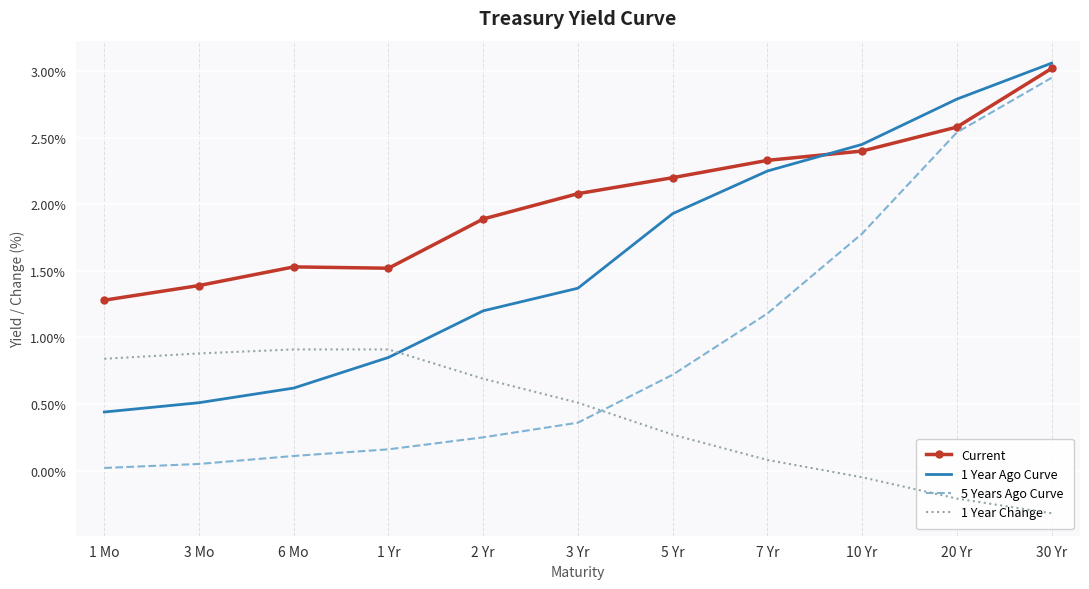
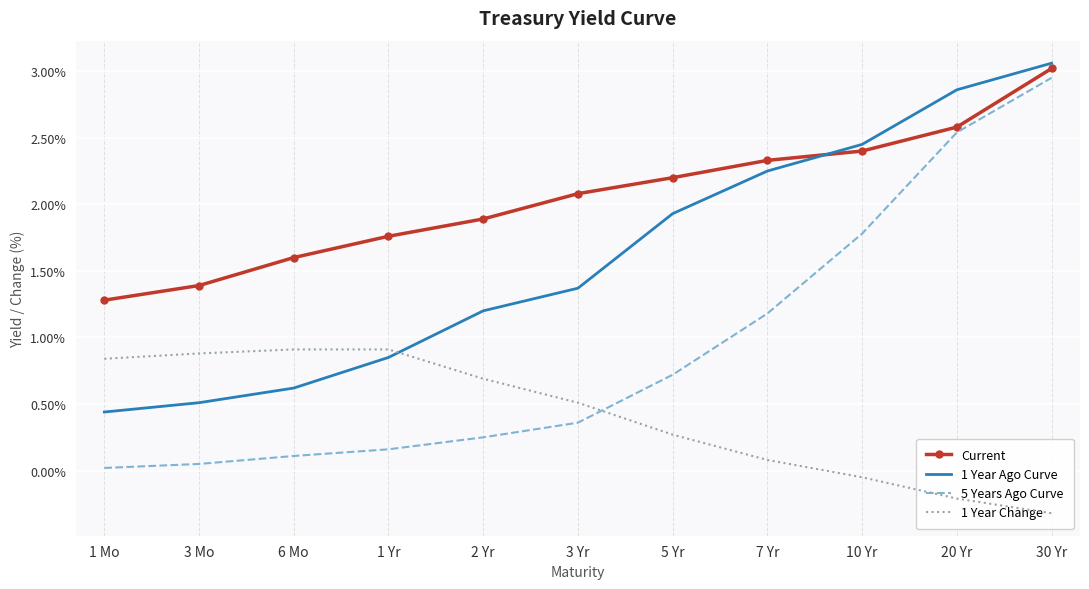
Current, 6 Mo: 1.53% -> 1.60%
Current, 1 Yr: 1.52% -> 1.76%
1 Year Ago Curve, 20 Yr: 2.79% -> 2.86%
